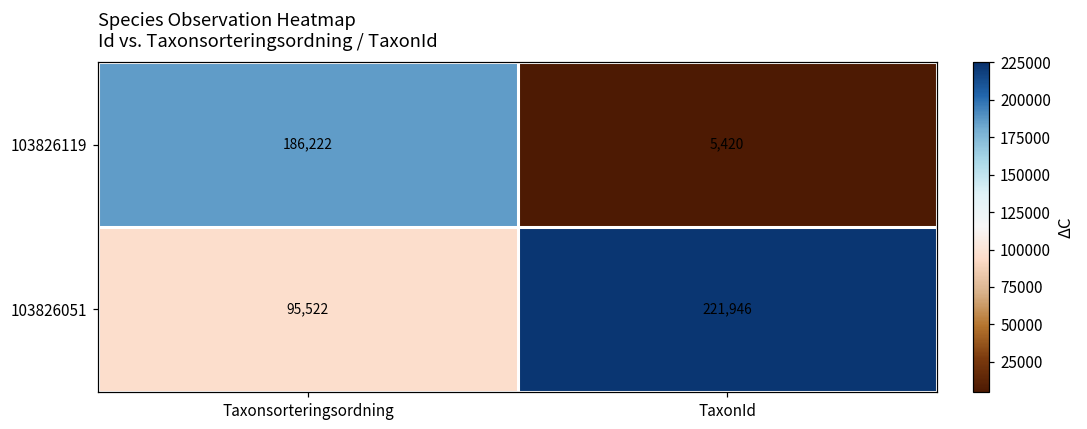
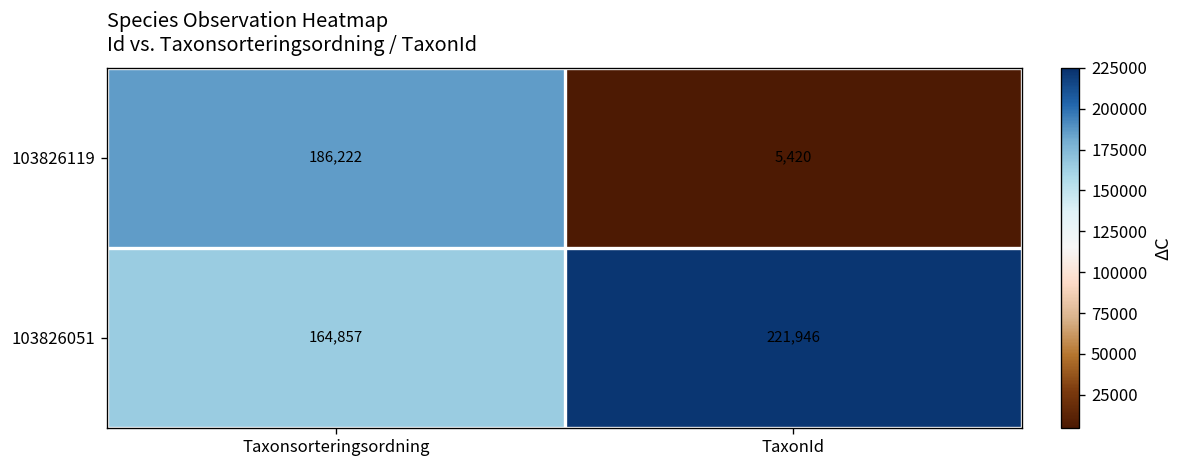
103826051, Taxonsorteringsordning: 95,522 -> 164,857
